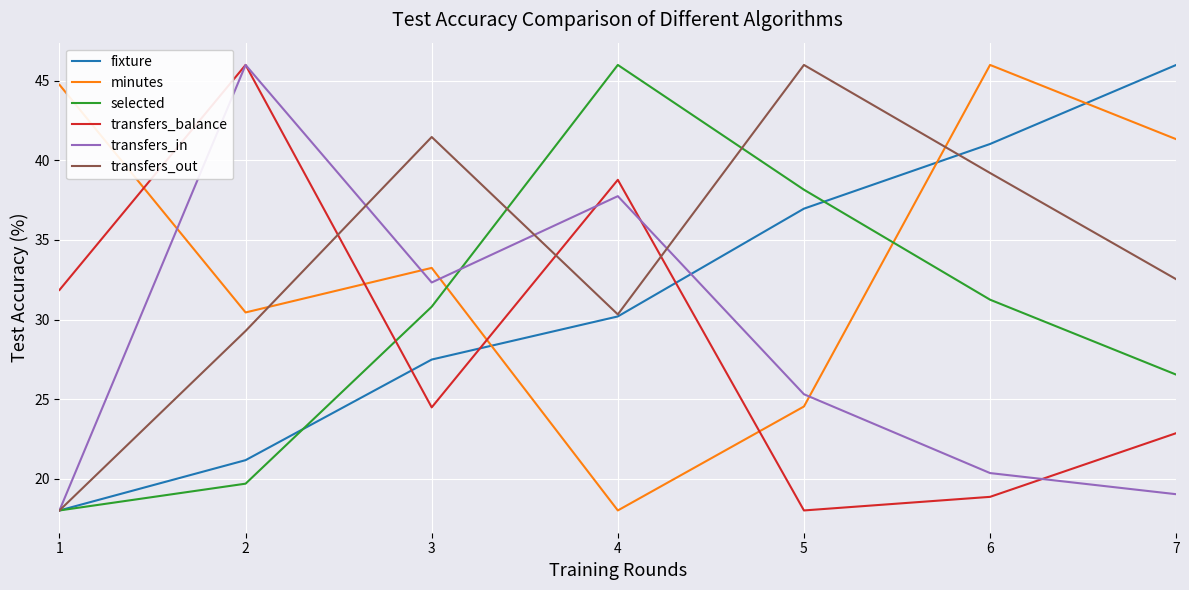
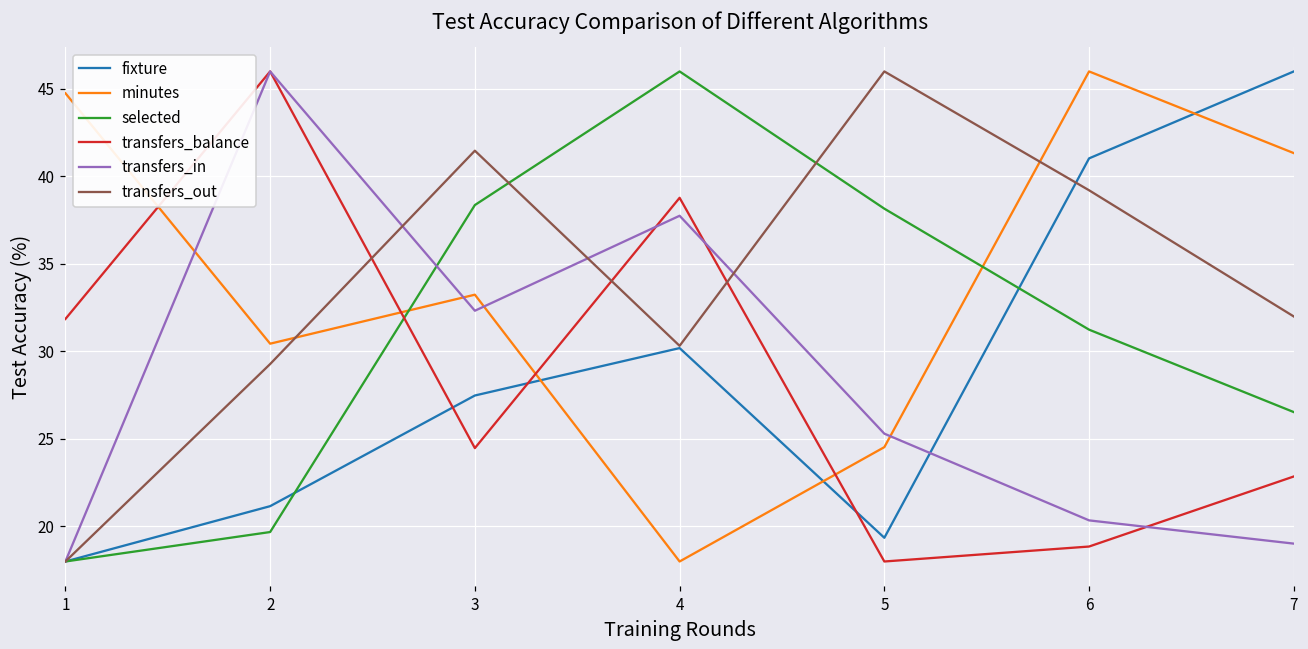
selected, 3: 30.8 -> 38.4
fixture, 5: 37.0 -> 19.4
transfers_out, 7: 32.5 -> 32.0
